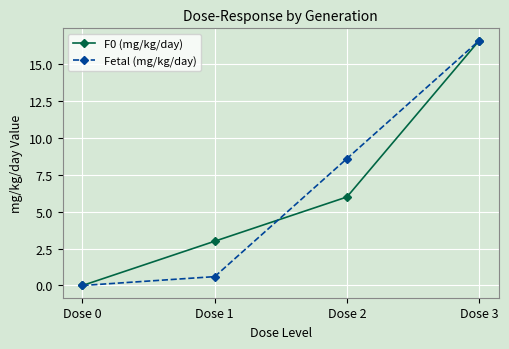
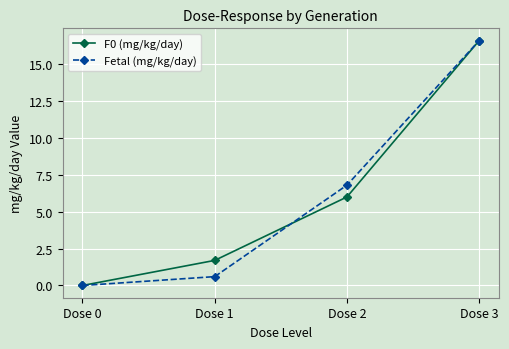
F0 (mg/kg/day), Dose 1: 3.0 -> 1.7
Fetal (mg/kg/day), Dose 2: 8.6 -> 6.8
